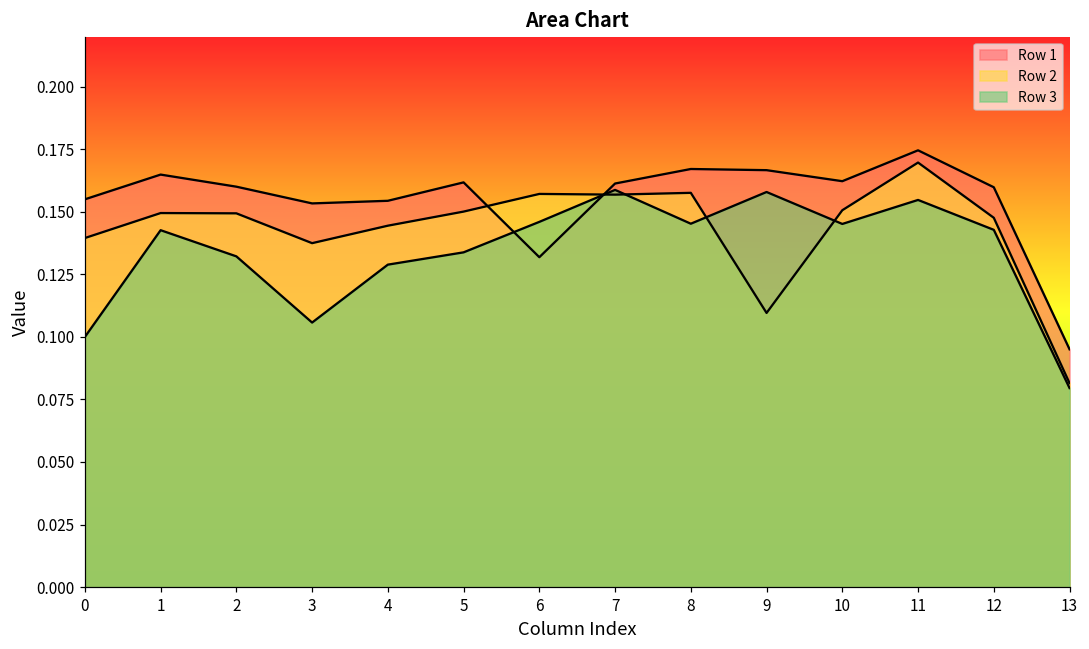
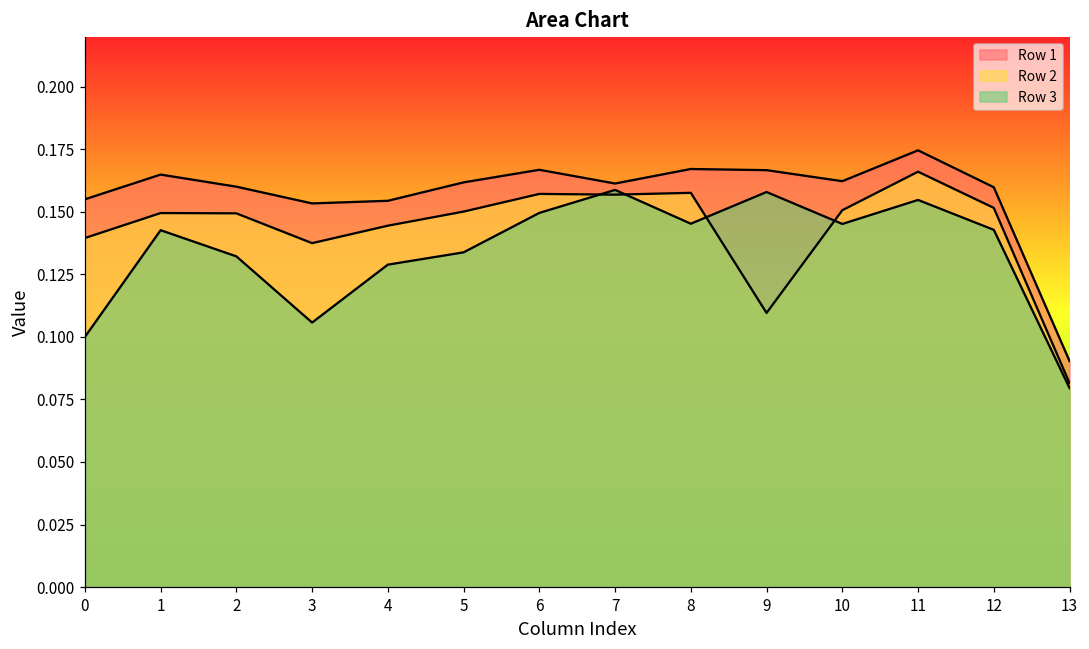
Row 1, 6: 0.132 -> 0.167
Row 3, 6: 0.146 -> 0.150
Row 2, 11: 0.170 -> 0.166
Row 2, 12: 0.148 -> 0.152
Row 1, 13: 0.095 -> 0.090
